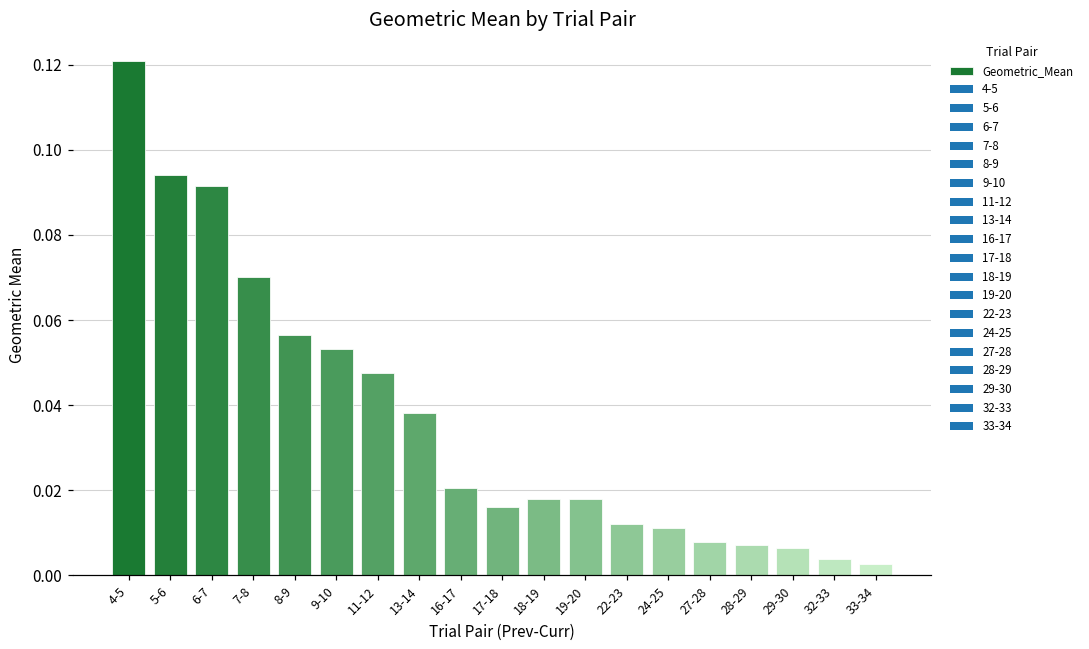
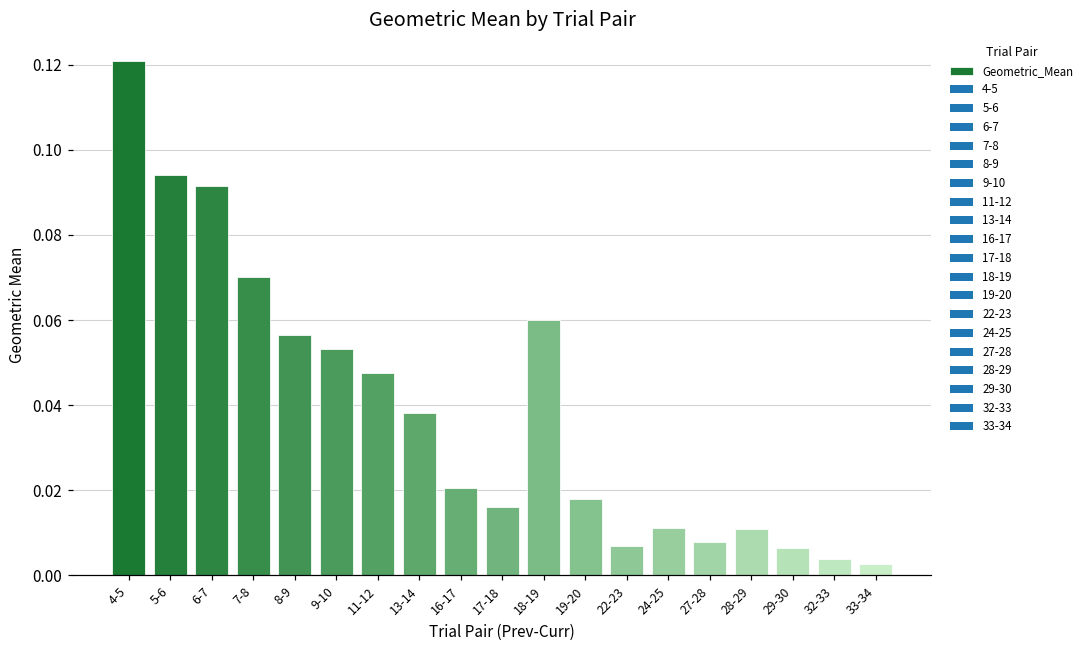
18-19: 0.018 -> 0.060
22-23: 0.012 -> 0.007
28-29: 0.007 -> 0.011
